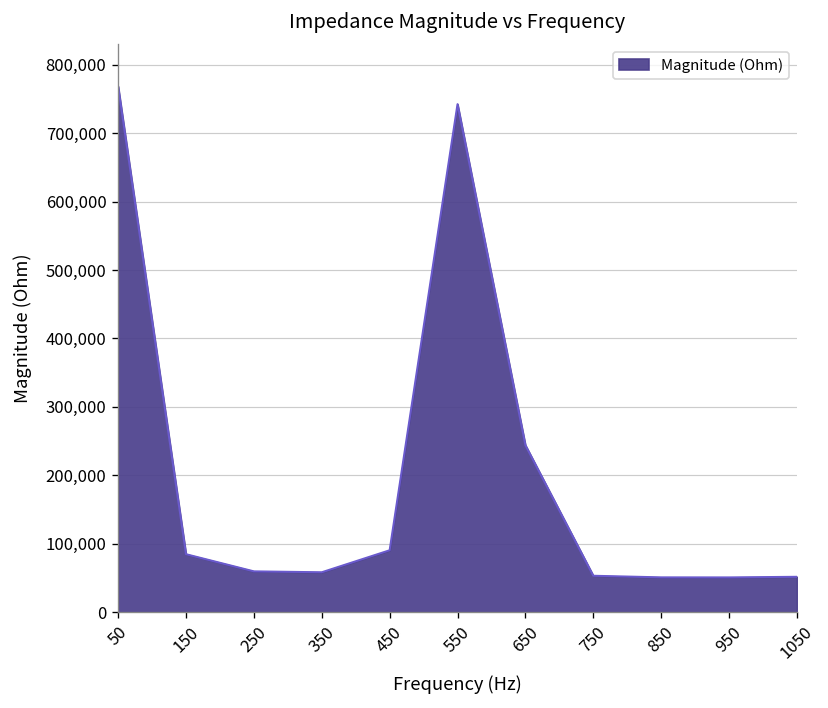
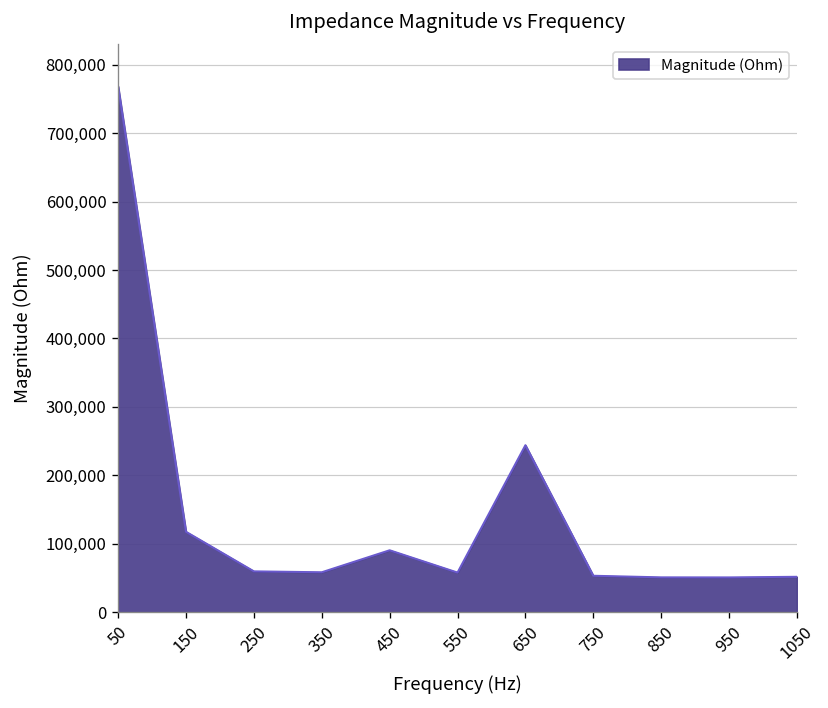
150: 80,000 -> 120,000
550: 740,000 -> 60,000
